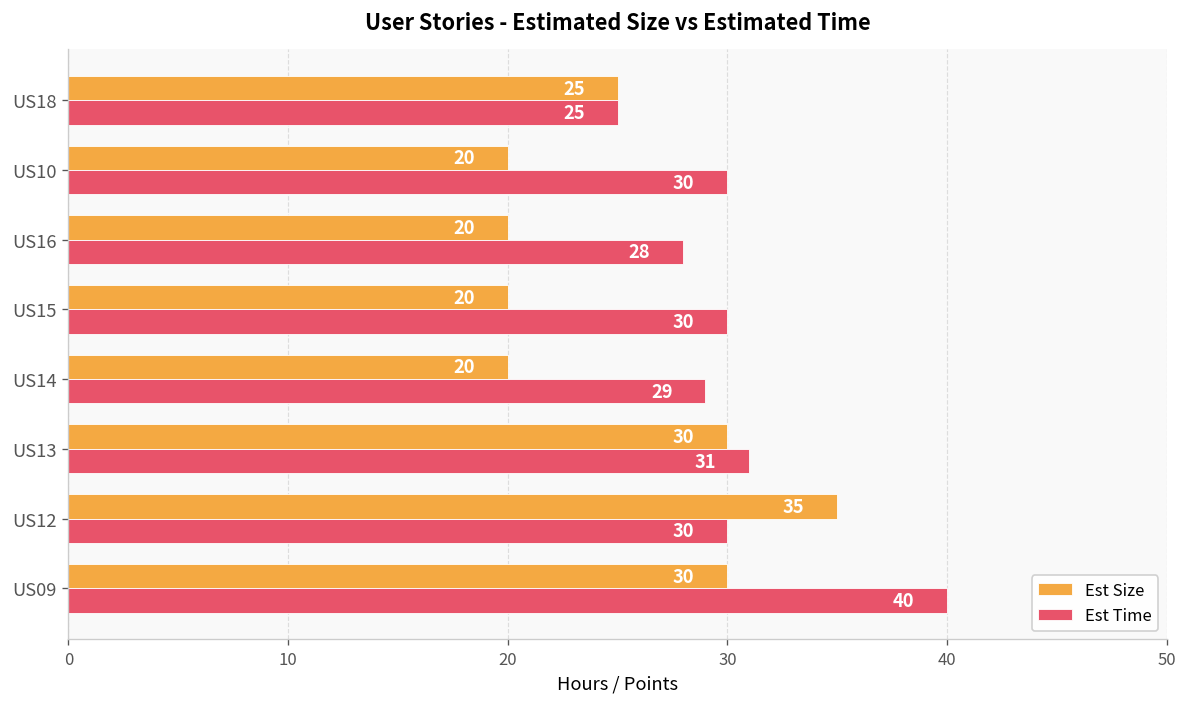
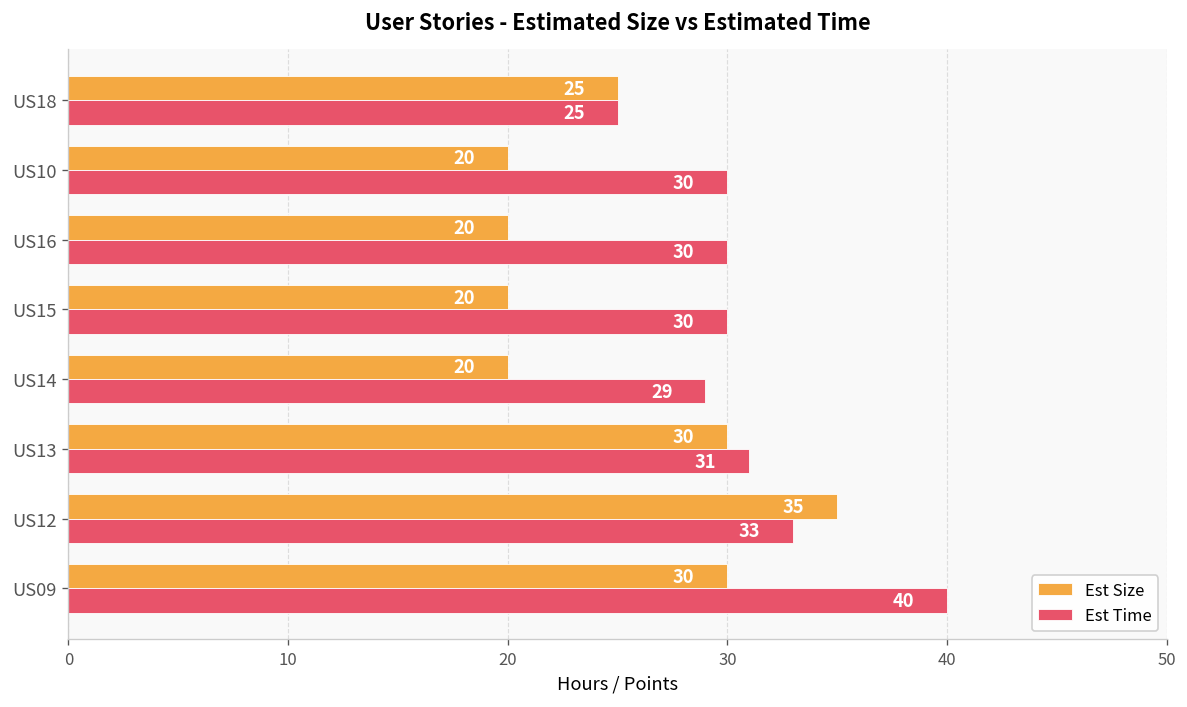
Est Time, US16: 28 -> 30
Est Time, US12: 30 -> 33
